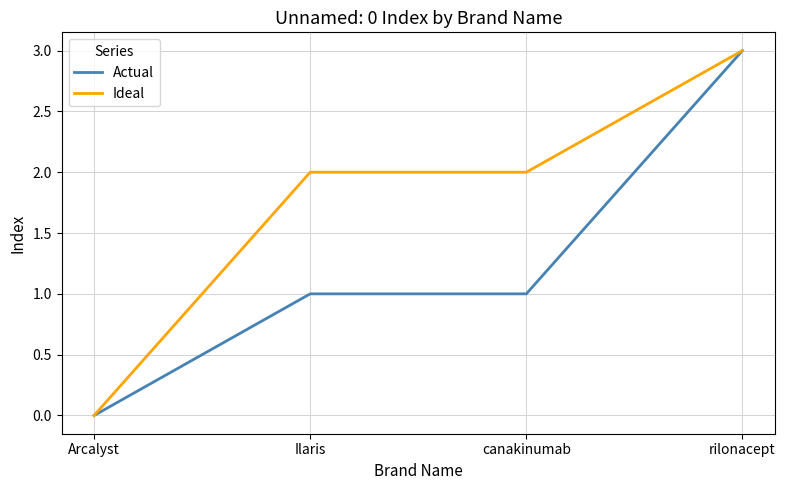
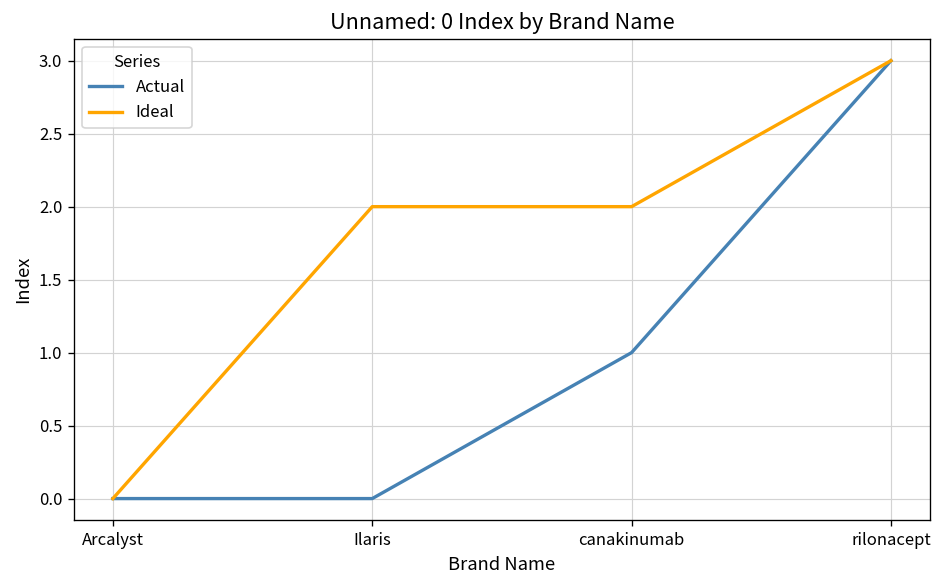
Actual, Ilaris: 1 -> 0
